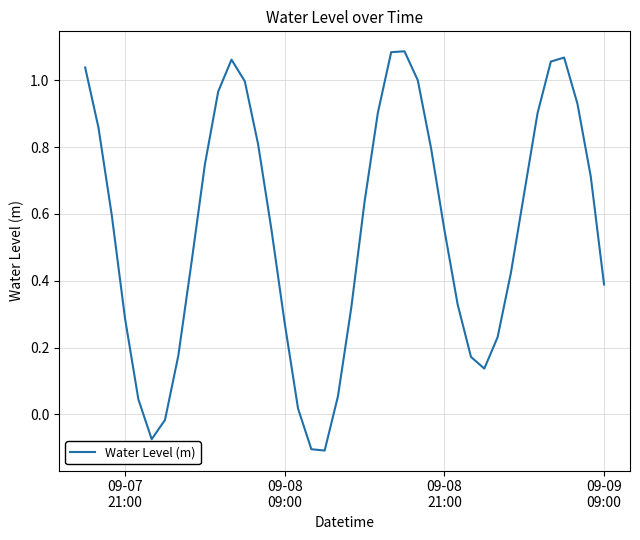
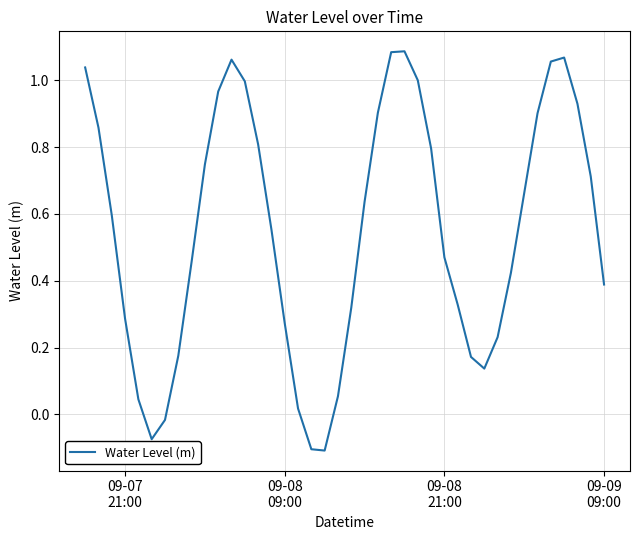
09-08 21:00: 0.55 -> 0.47
